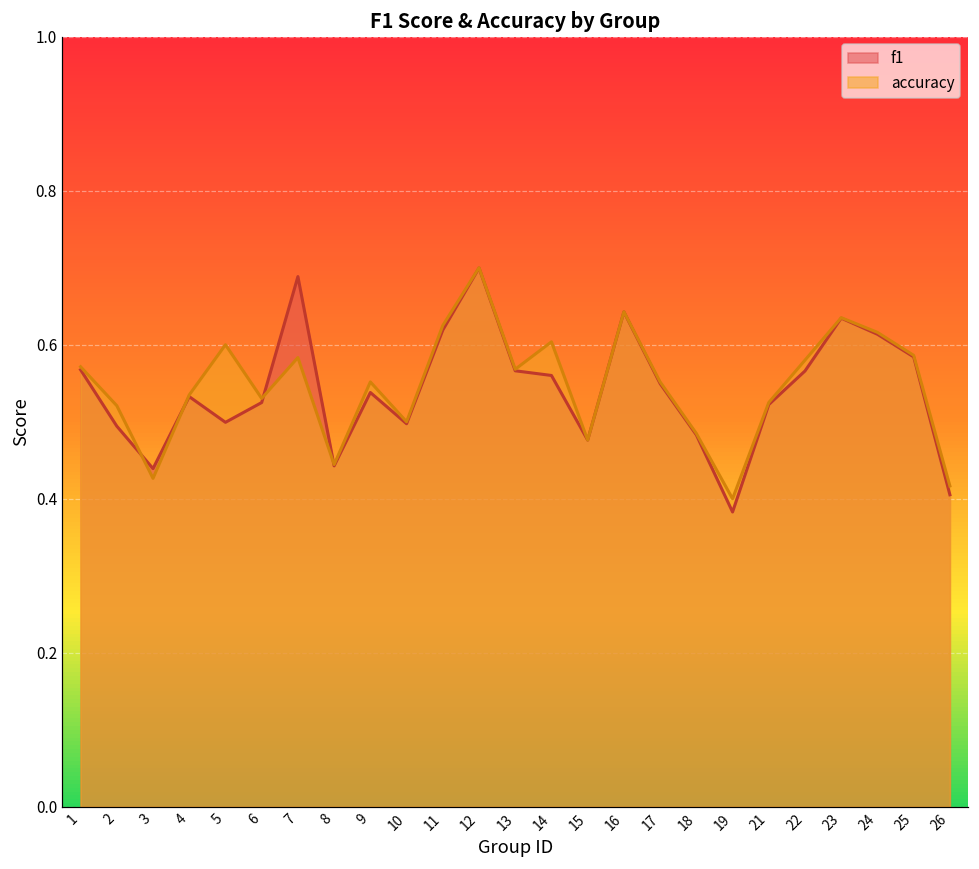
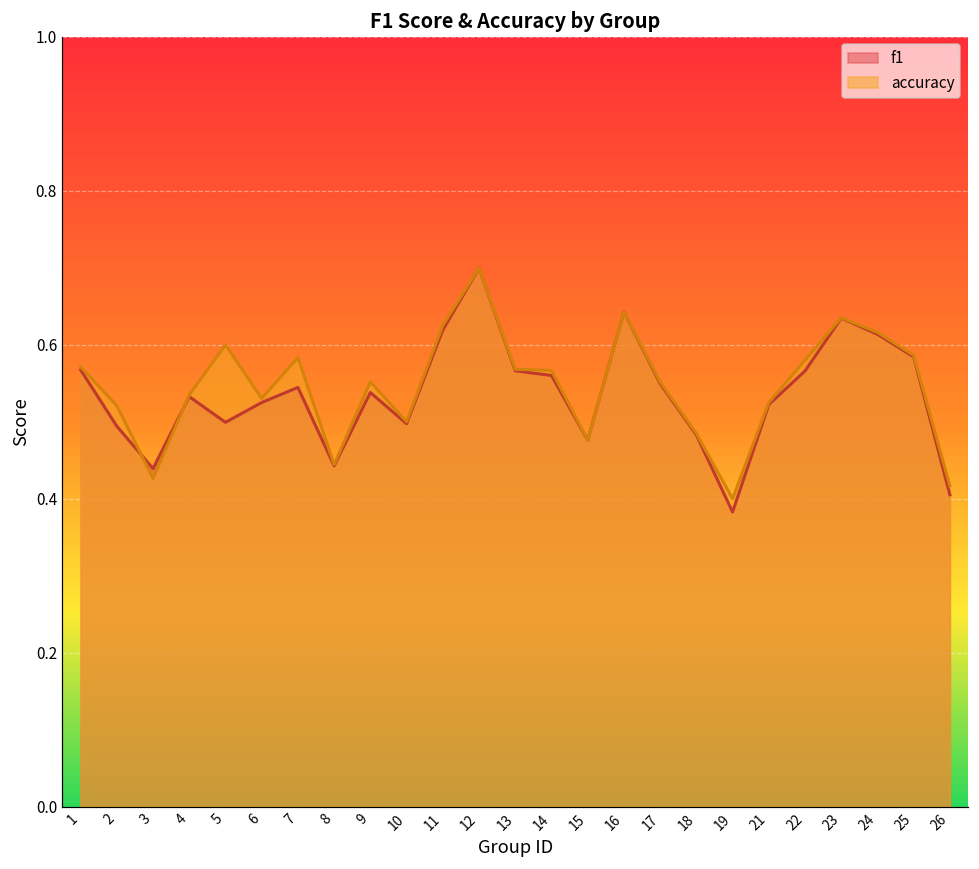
f1, 7: 0.69 -> 0.54
accuracy, 14: 0.60 -> 0.57
